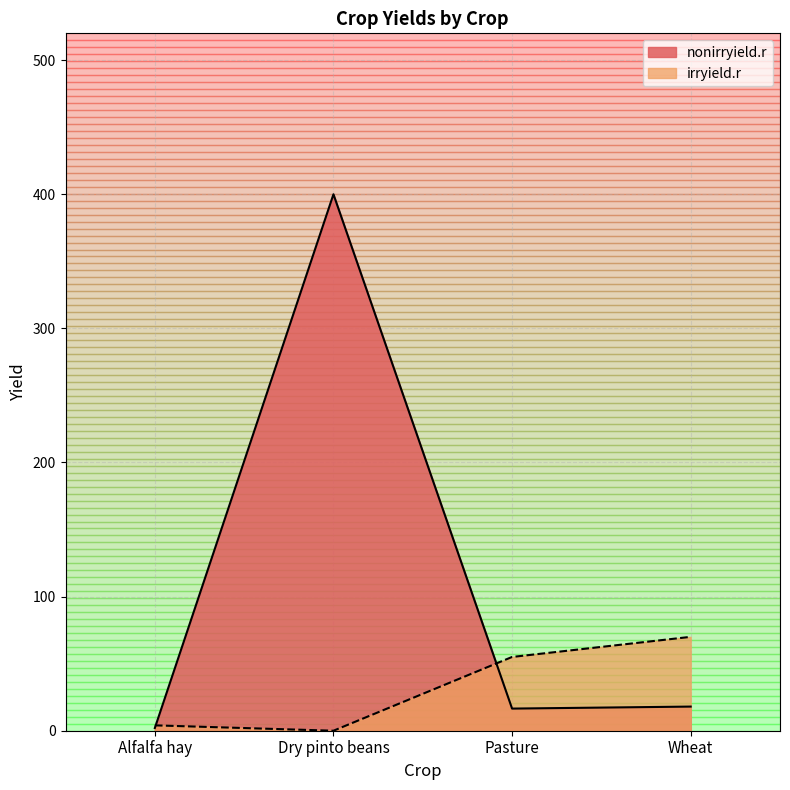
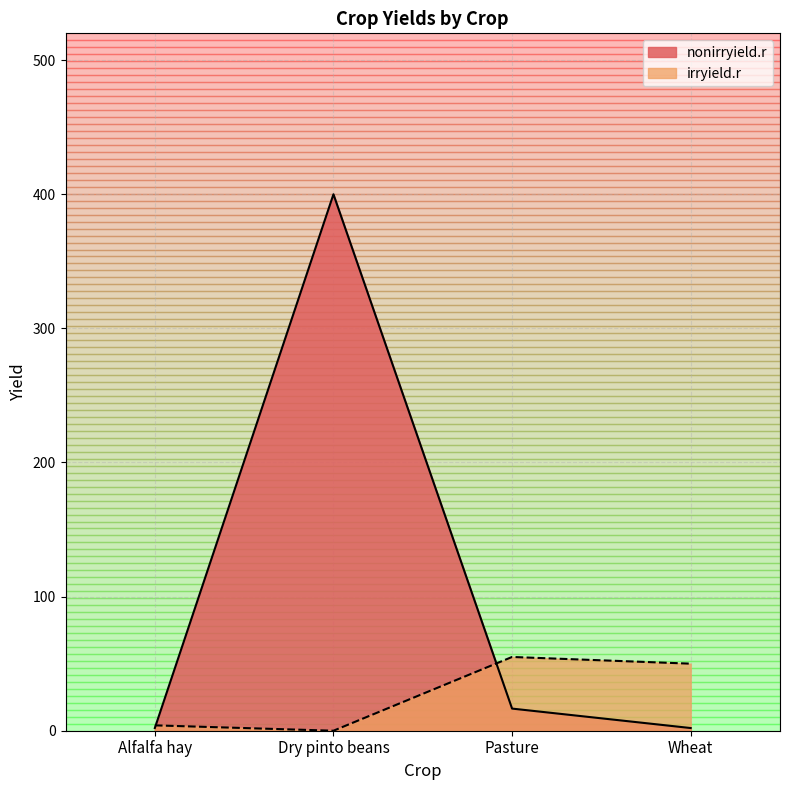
nonirryield.r, Wheat: 18 -> 2
irryield.r, Wheat: 70 -> 50
